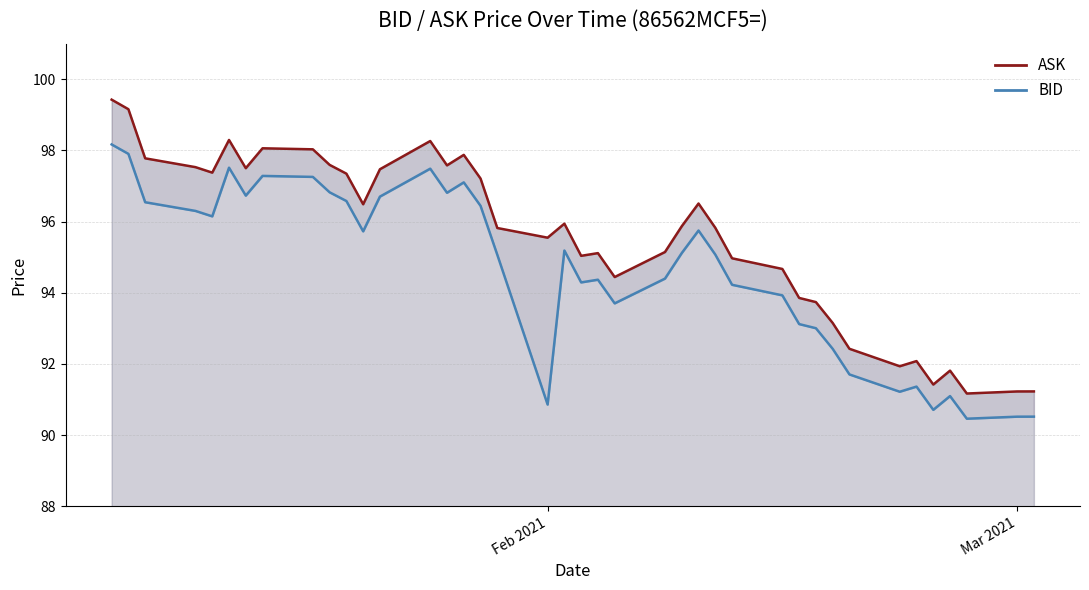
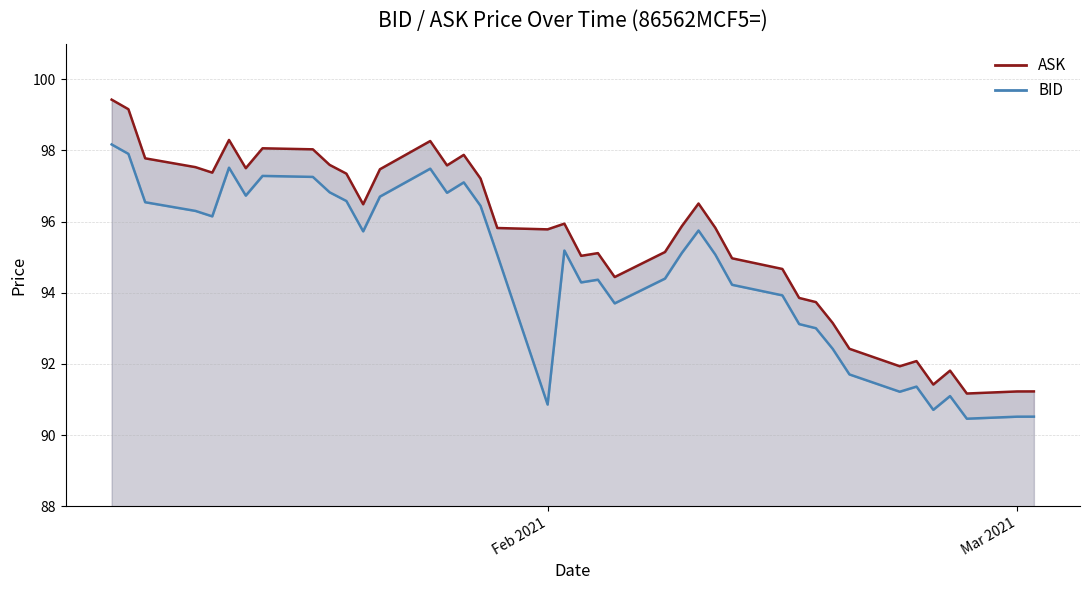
ASK, Feb 2021: 95.5 -> 95.8
